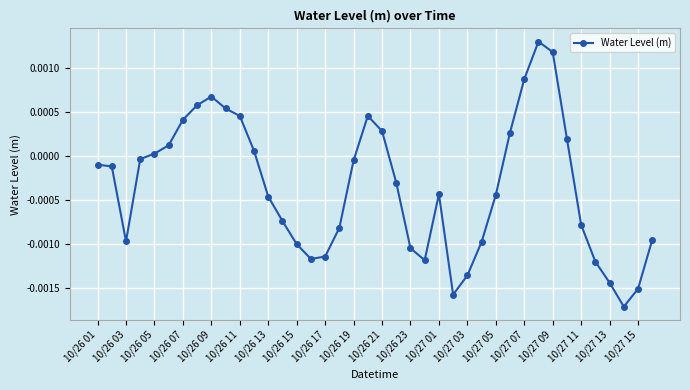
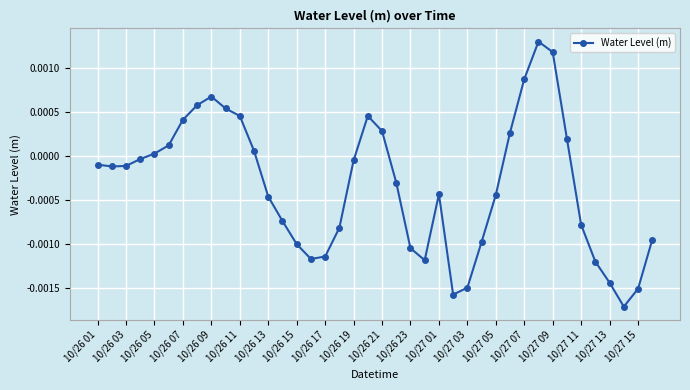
10/26 03: -0.0010 -> -0.0001
10/27 03: -0.0014 -> -0.0015
